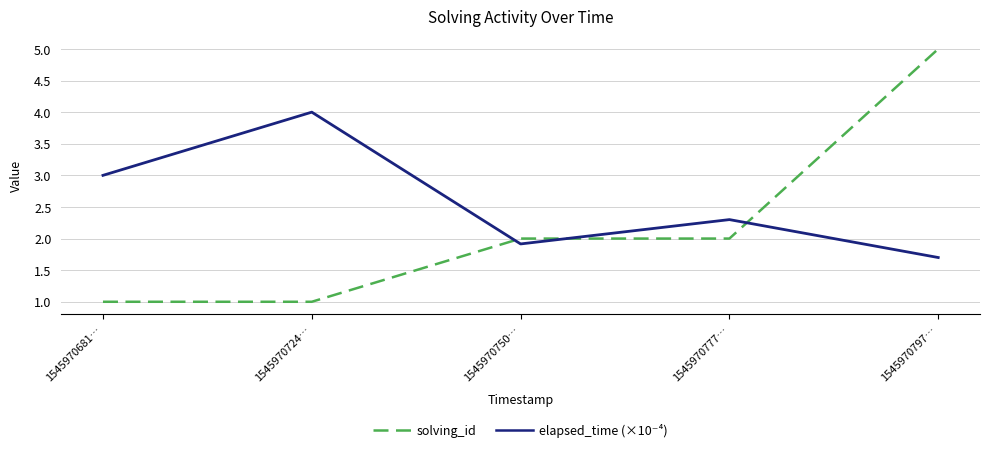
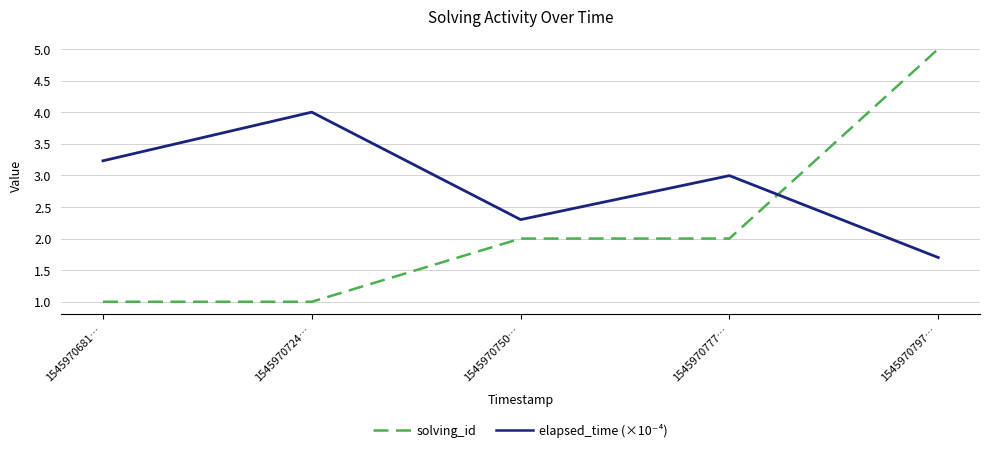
elapsed_time (×10⁻⁴), 1545970681…: 3.0 -> 3.2
elapsed_time (×10⁻⁴), 1545970750…: 1.9 -> 2.3
elapsed_time (×10⁻⁴), 1545970777…: 2.3 -> 3.0
